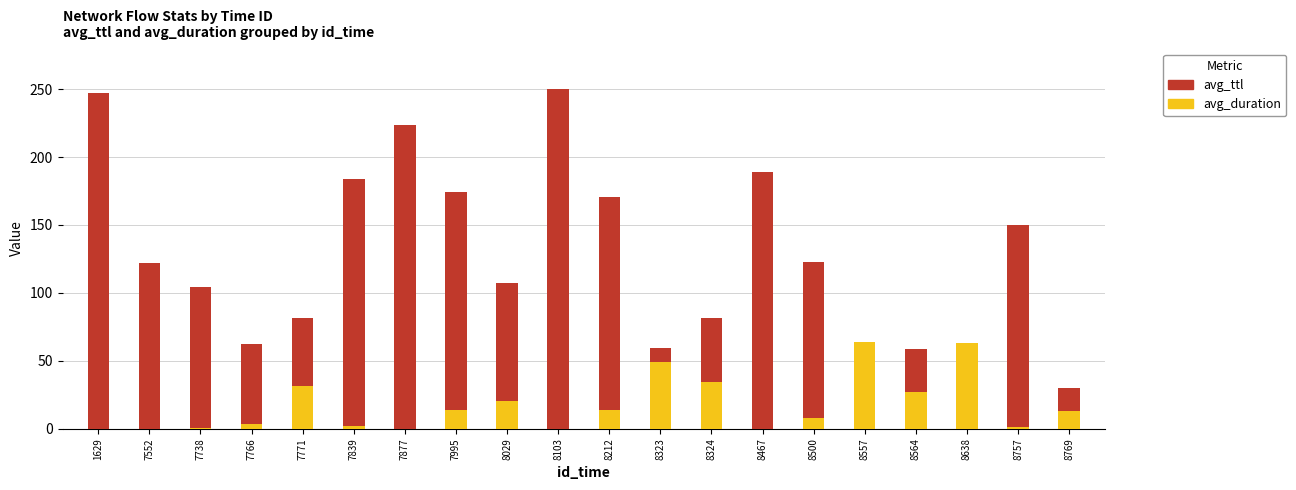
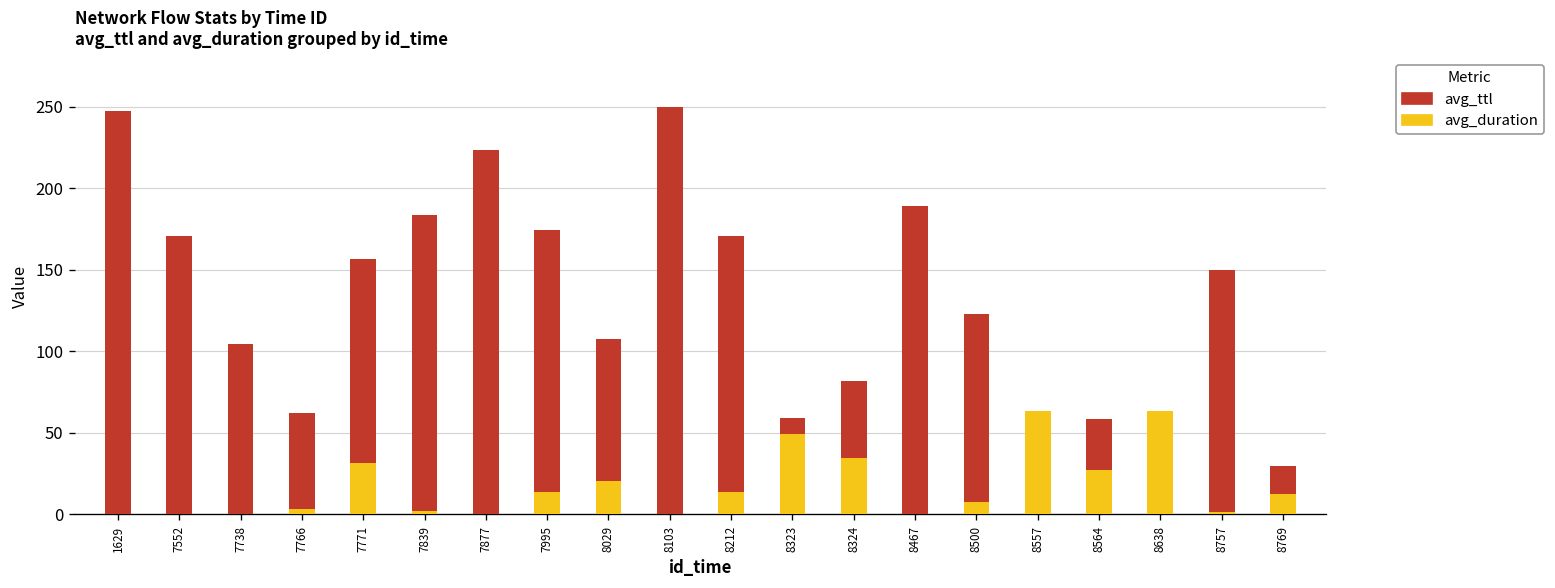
avg_ttl, 7552: 122 -> 171
avg_ttl, 7771: 82 -> 157
